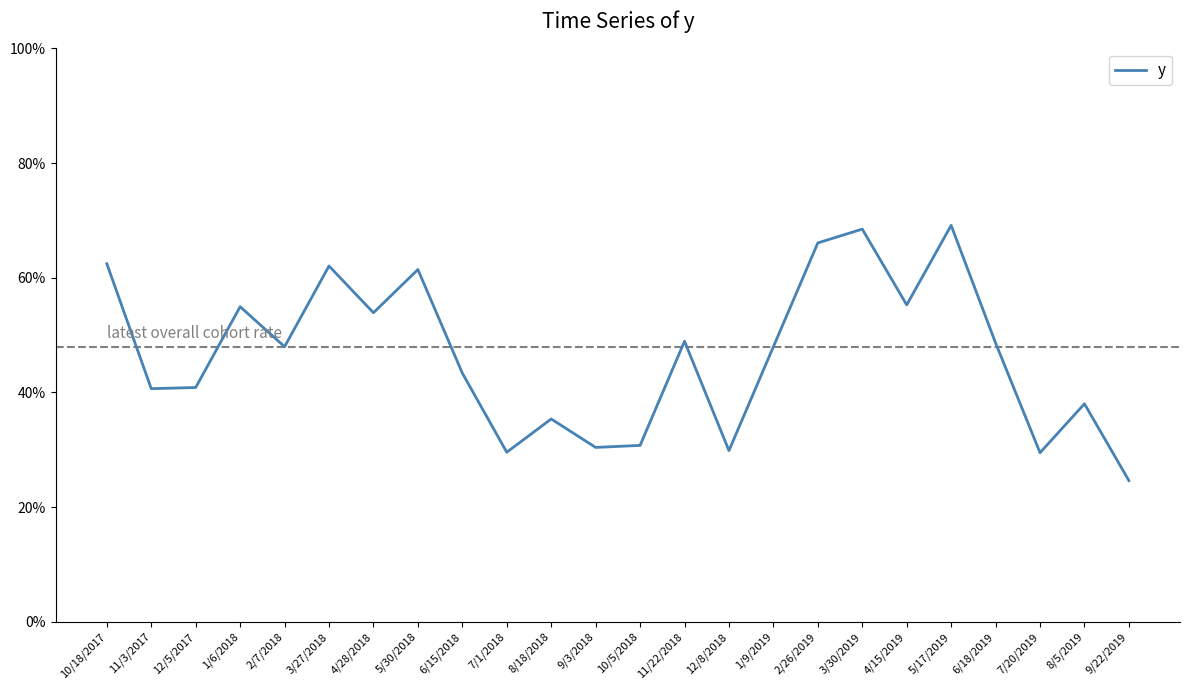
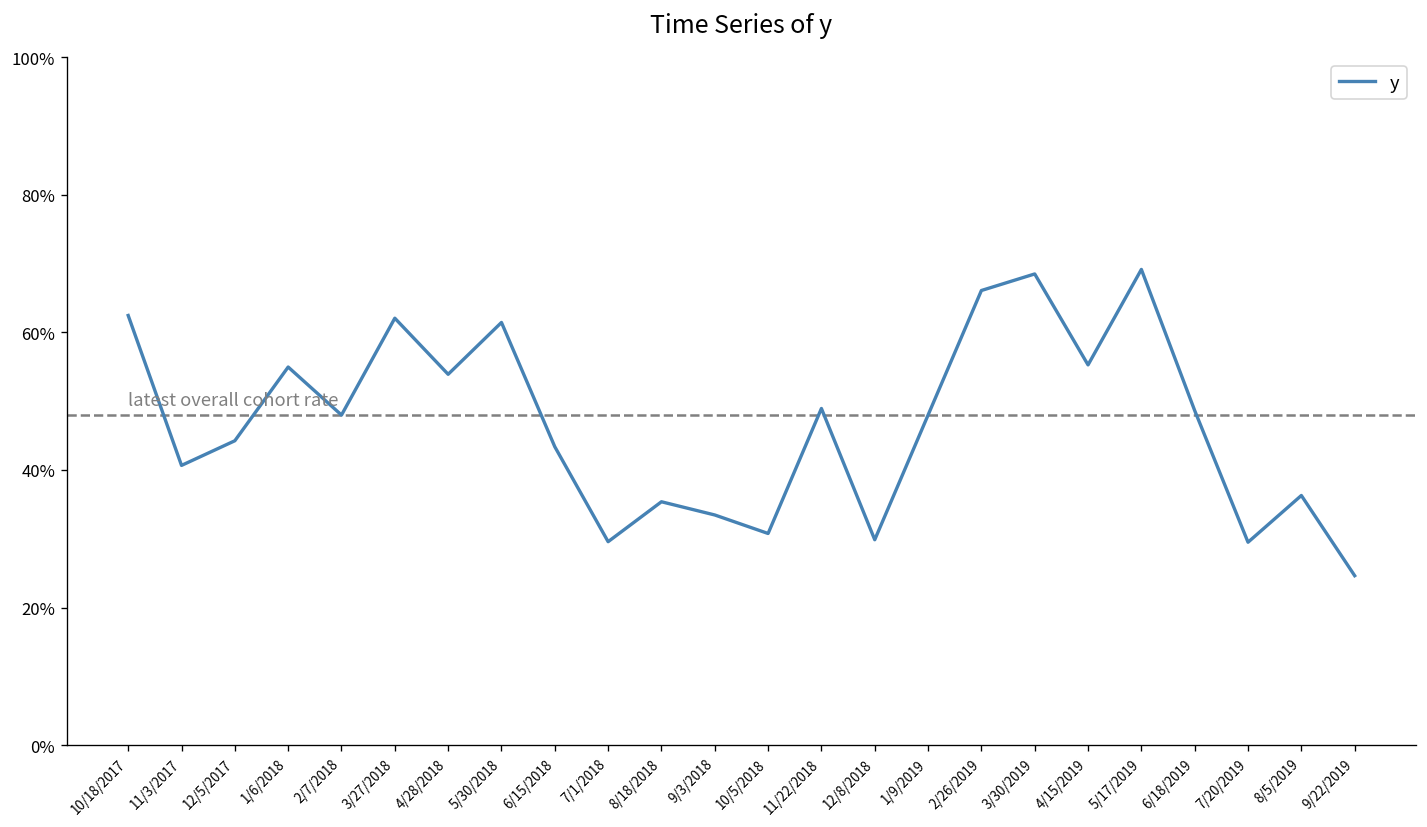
12/5/2017: 41% -> 44%
9/3/2018: 30% -> 33%
8/5/2019: 38% -> 36%
